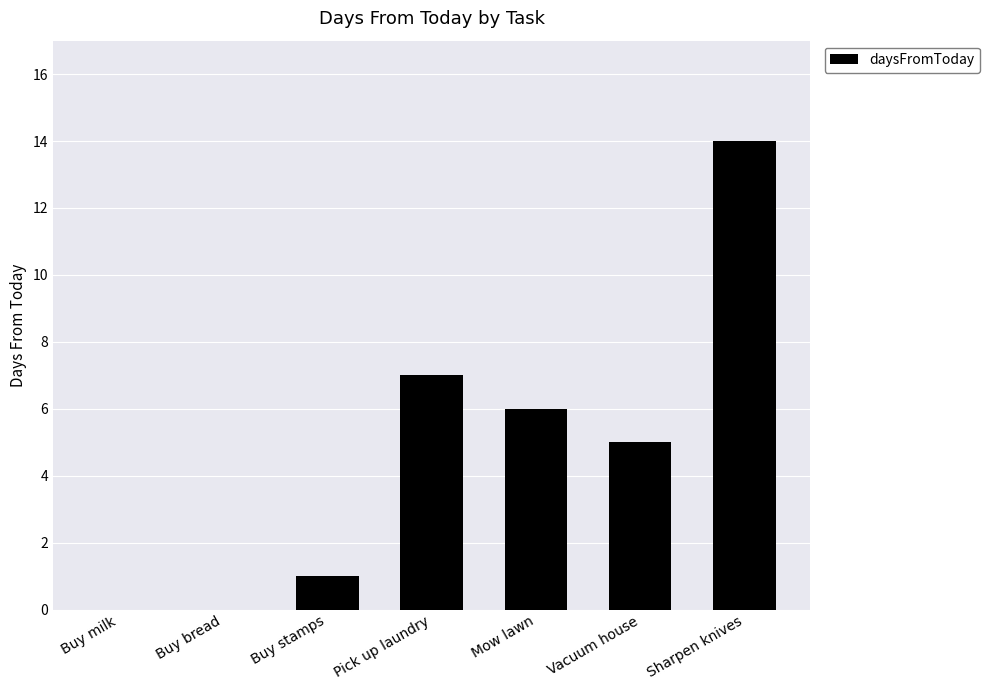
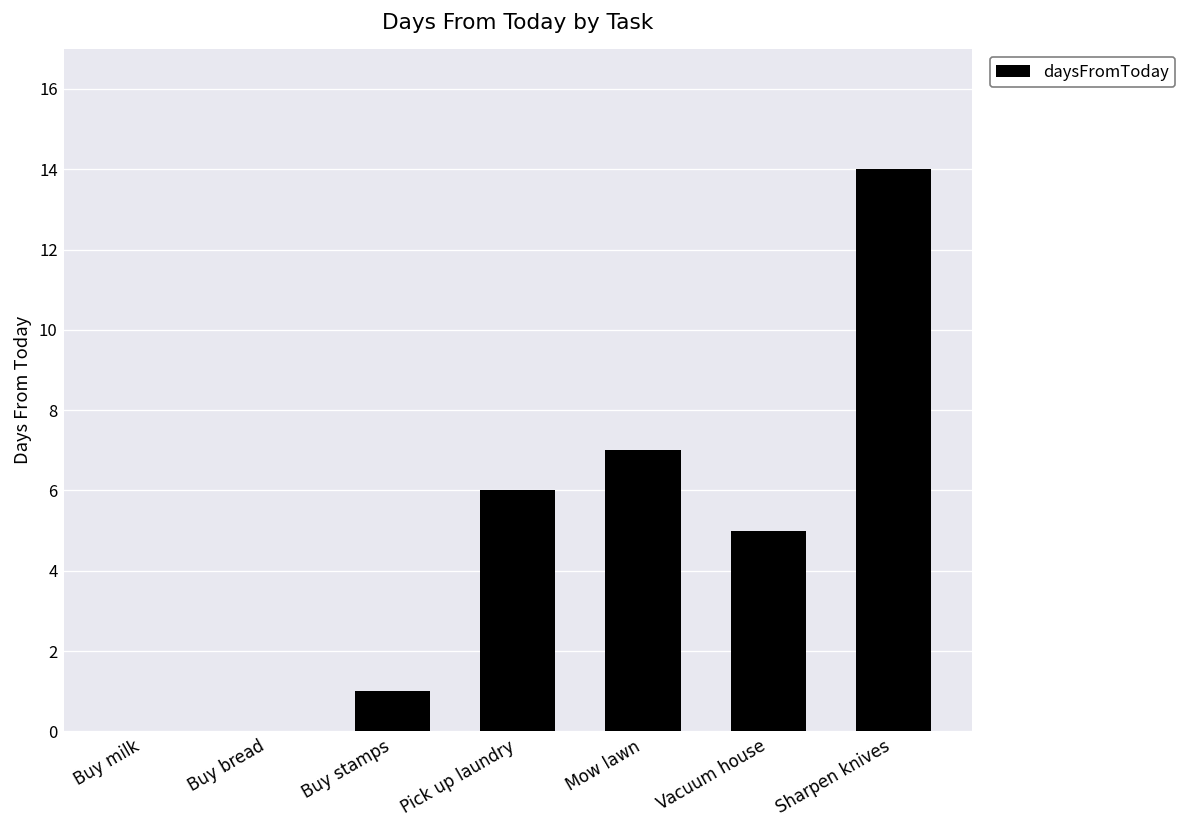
Pick up laundry: 7 -> 6
Mow lawn: 6 -> 7
